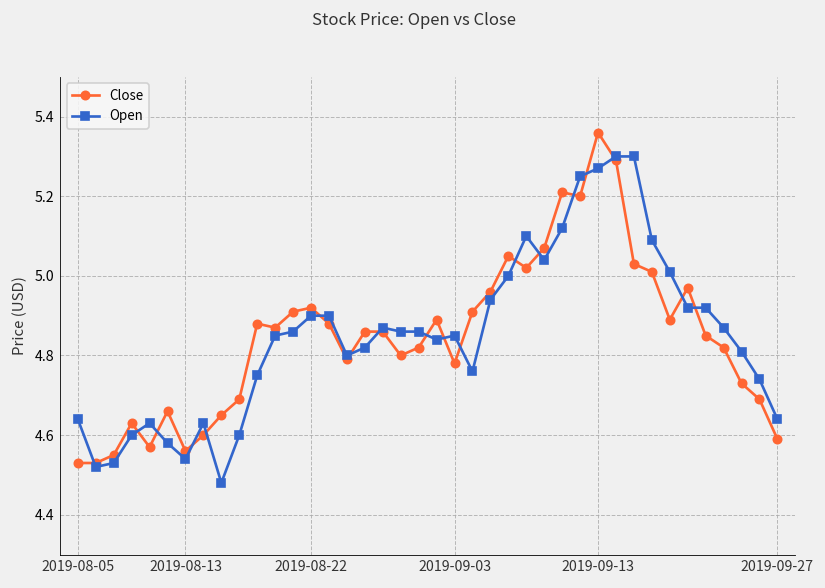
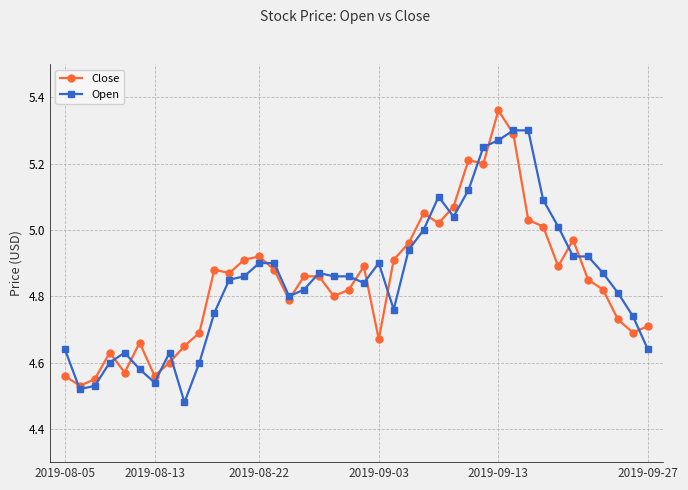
Close, 2019-08-05: 4.53 -> 4.56
Close, 2019-09-03: 4.78 -> 4.67
Open, 2019-09-03: 4.85 -> 4.90
Close, 2019-09-27: 4.59 -> 4.71
